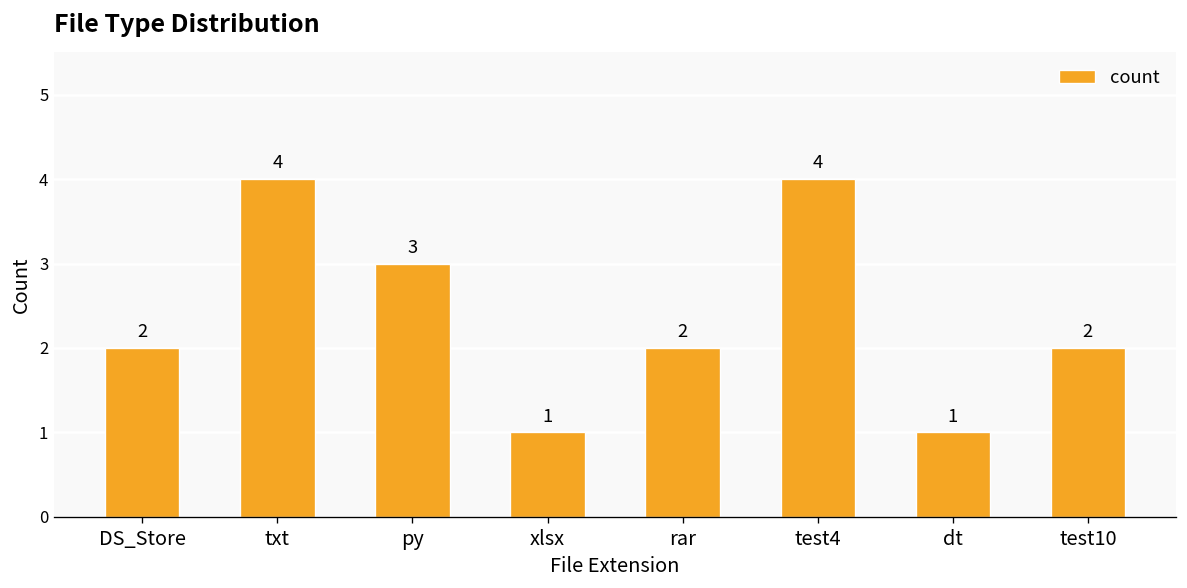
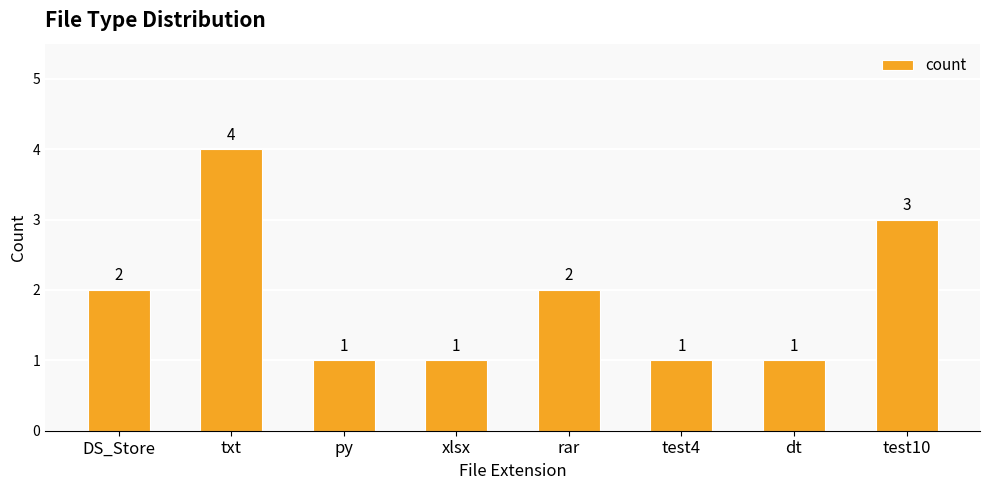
py: 3 -> 1
test4: 4 -> 1
test10: 2 -> 3
